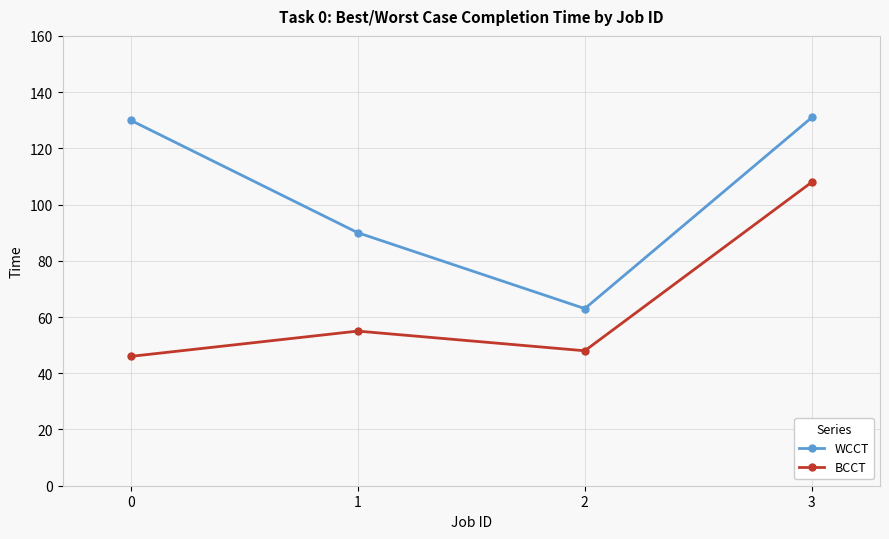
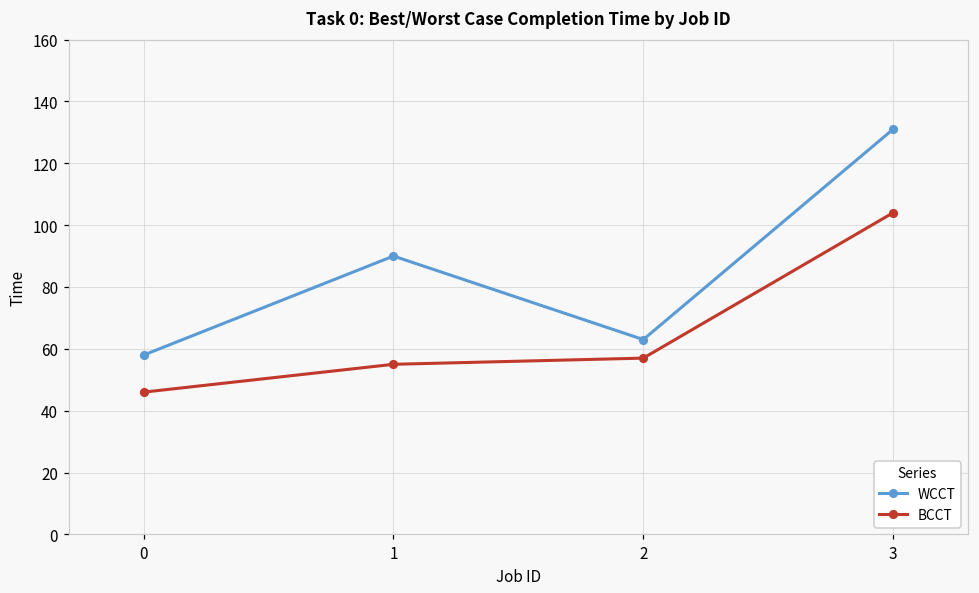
WCCT, 0: 130 -> 58
BCCT, 2: 48 -> 57
BCCT, 3: 108 -> 104
